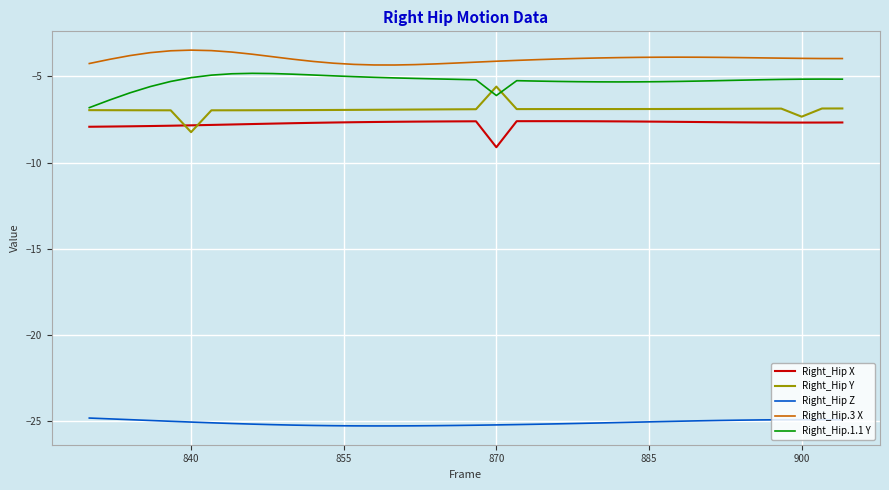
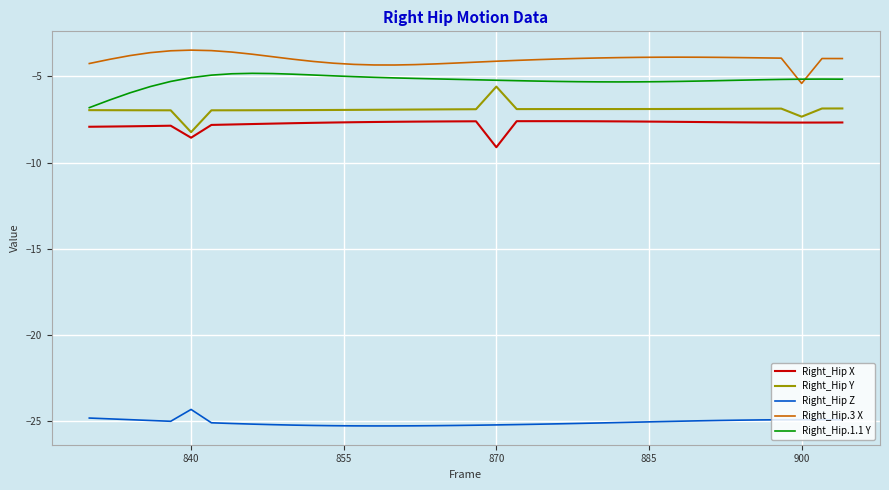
Right_Hip X, 840: -7.8 -> -8.6
Right_Hip Z, 840: -25.1 -> -24.3
Right_Hip.1.1 Y, 870: -6.1 -> -5.2
Right_Hip.3 X, 900: -4.0 -> -5.4
